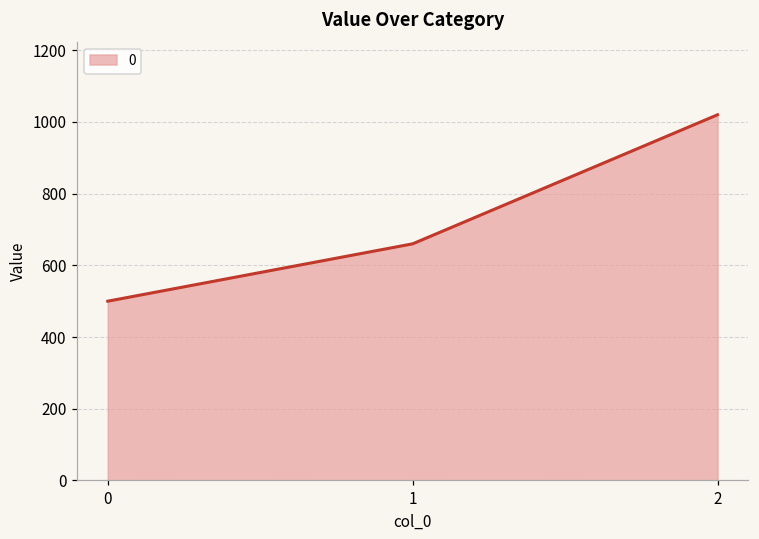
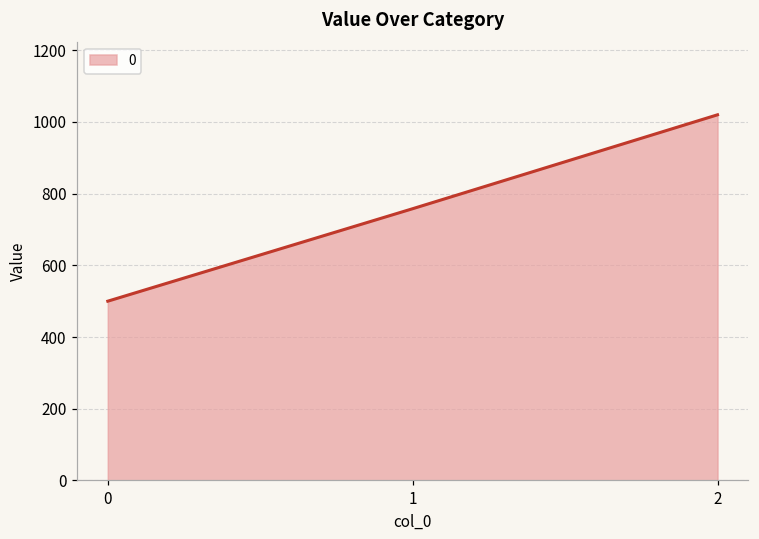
1: 660 -> 760
